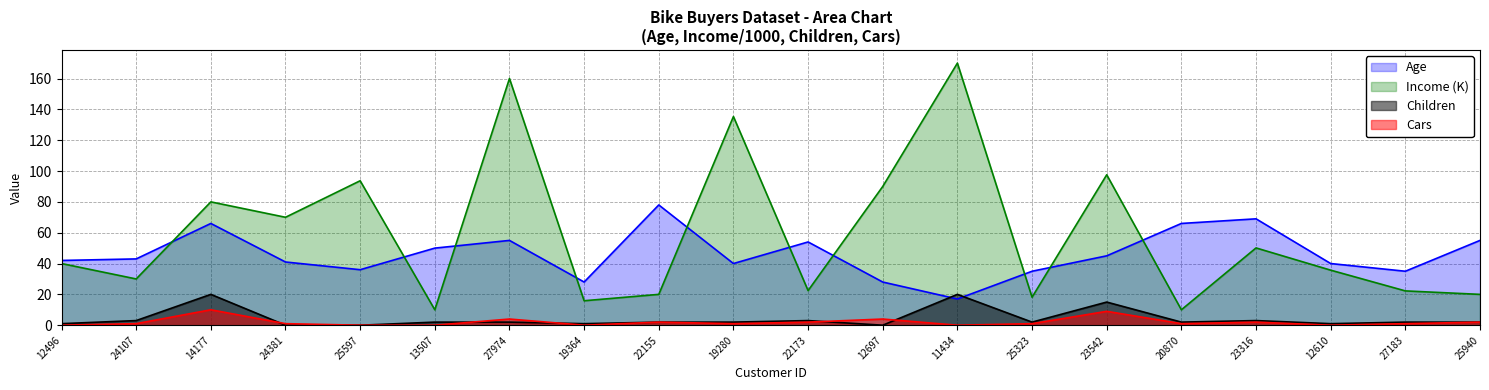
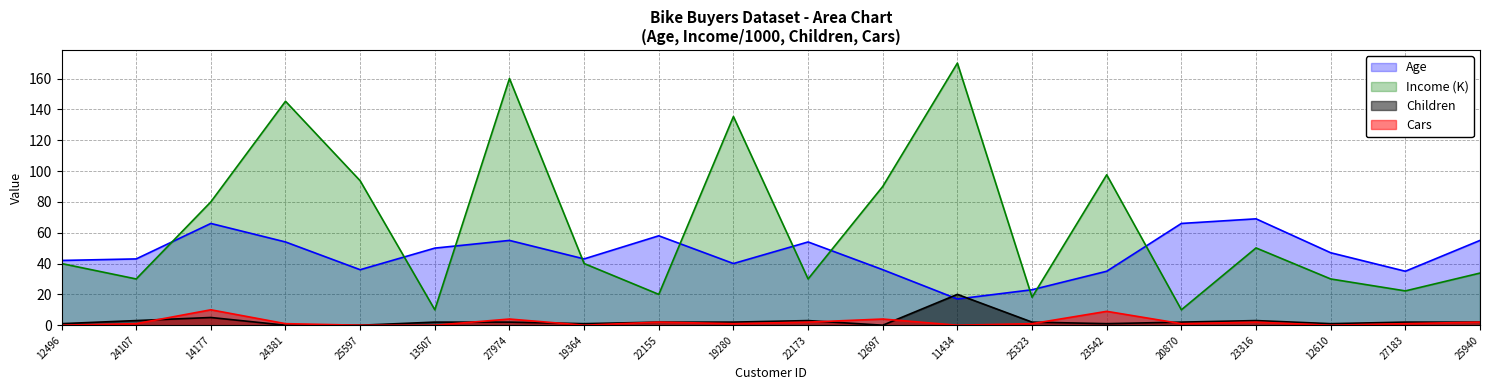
Children, 14177: 20 -> 5
Age, 24381: 41 -> 54
Income (K), 24381: 70 -> 145
Age, 19364: 28 -> 43
Income (K), 19364: 16 -> 40
Age, 22155: 78 -> 58
Income (K), 22173: 22 -> 30
Age, 12697: 28 -> 36
Age, 25323: 35 -> 23
Age, 23542: 45 -> 35
Children, 23542: 15 -> 1
Age, 12610: 40 -> 47
Income (K), 12610: 36 -> 30
Income (K), 25940: 20 -> 34
